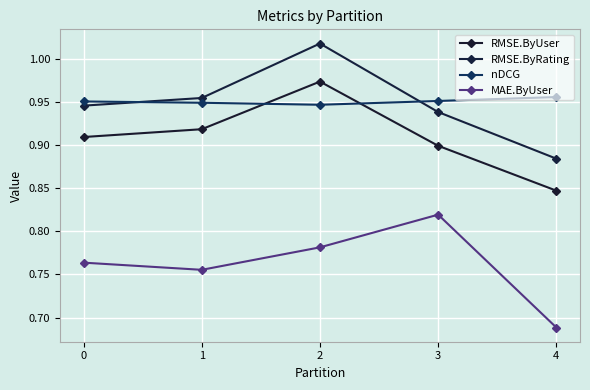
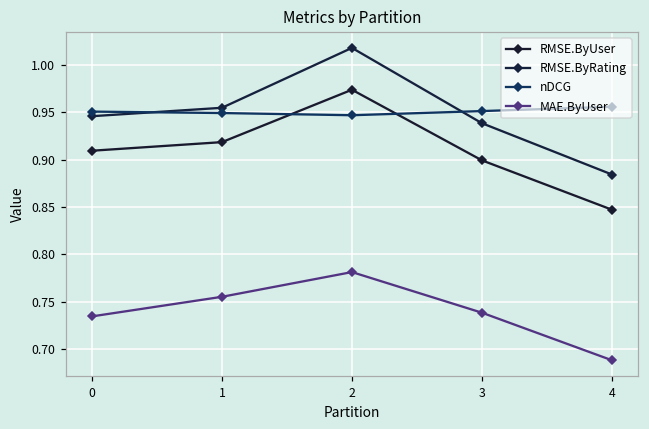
MAE.ByUser, 0: 0.76 -> 0.73
MAE.ByUser, 3: 0.82 -> 0.74
